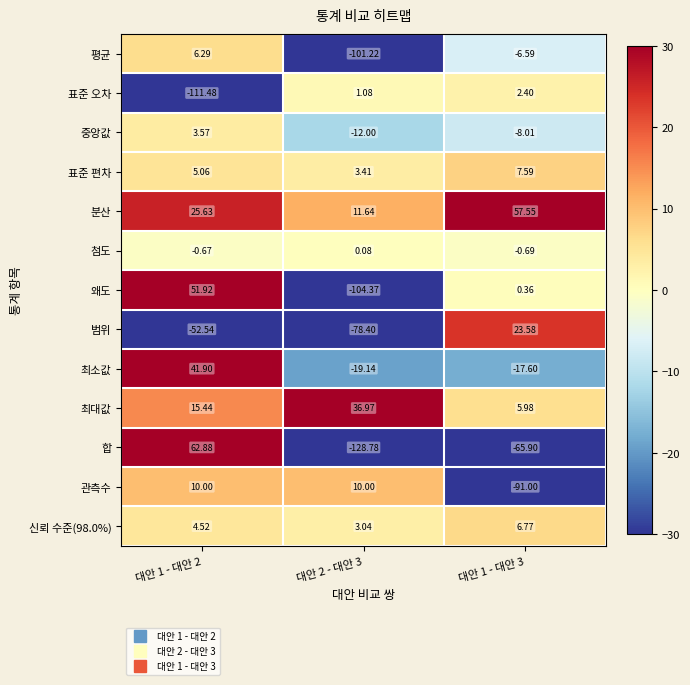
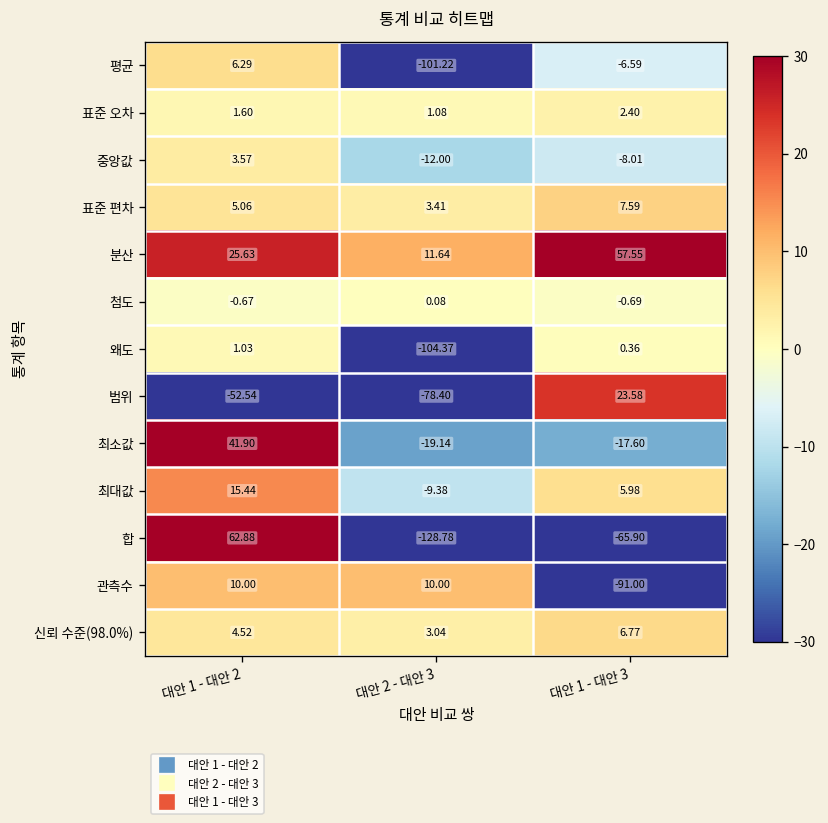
표준 오차, 대안 1 - 대안 2: -111.48 -> 1.60
왜도, 대안 1 - 대안 2: 51.92 -> 1.03
최대값, 대안 2 - 대안 3: 36.97 -> -9.38
